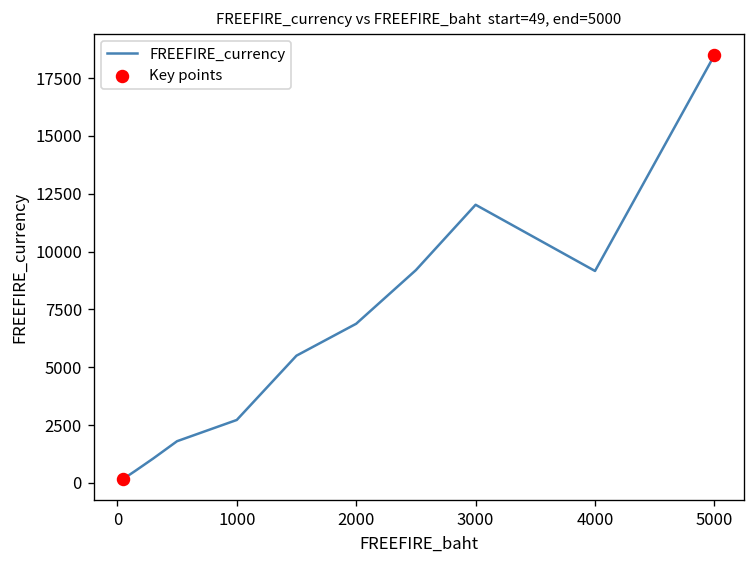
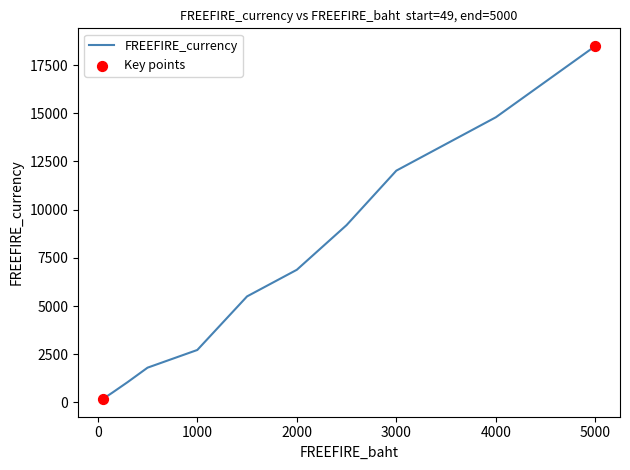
FREEFIRE_currency, 4000: 9200 -> 14800
